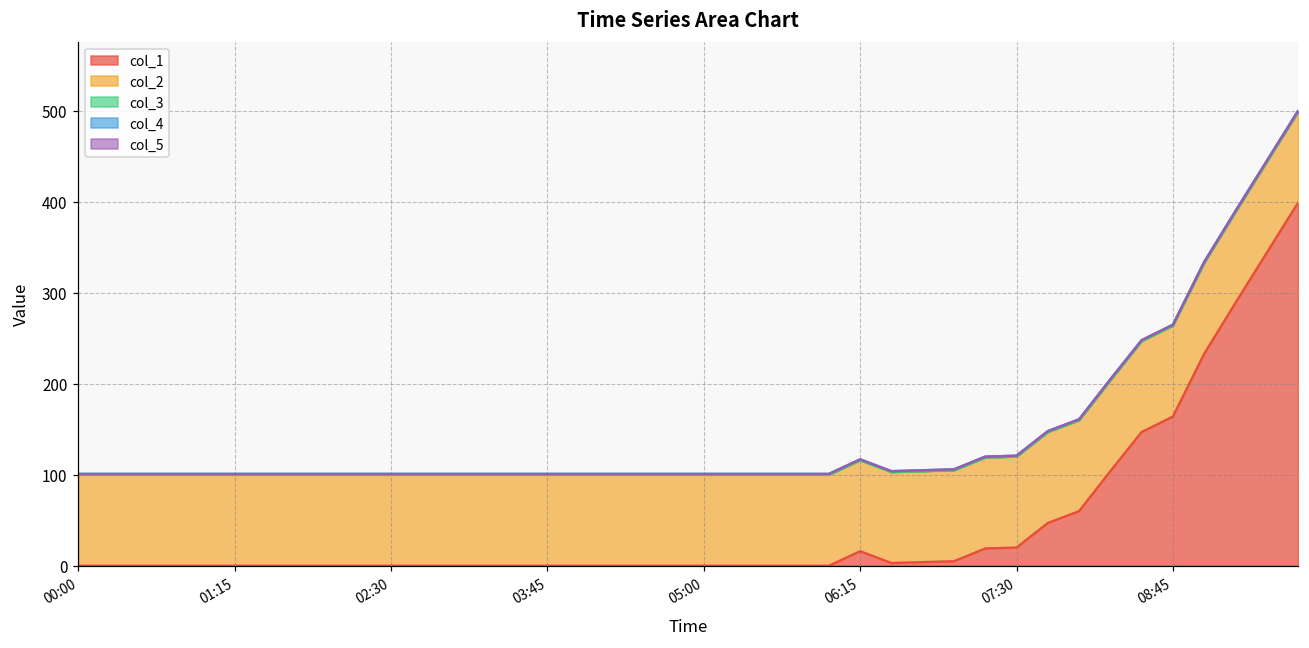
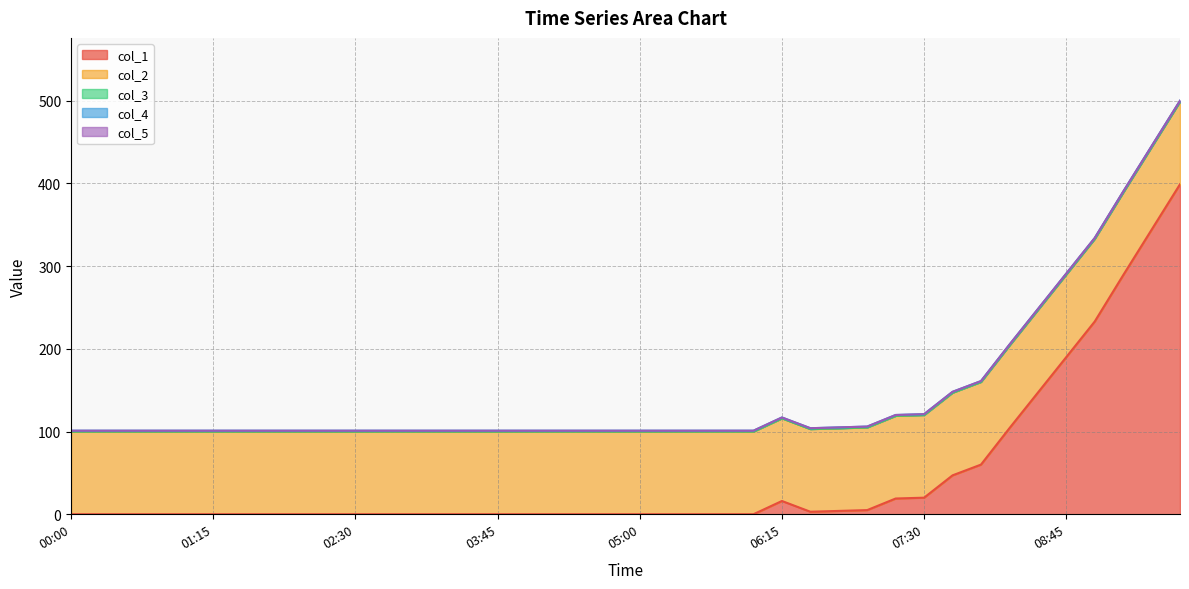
col_1, 08:45: 160 -> 190
